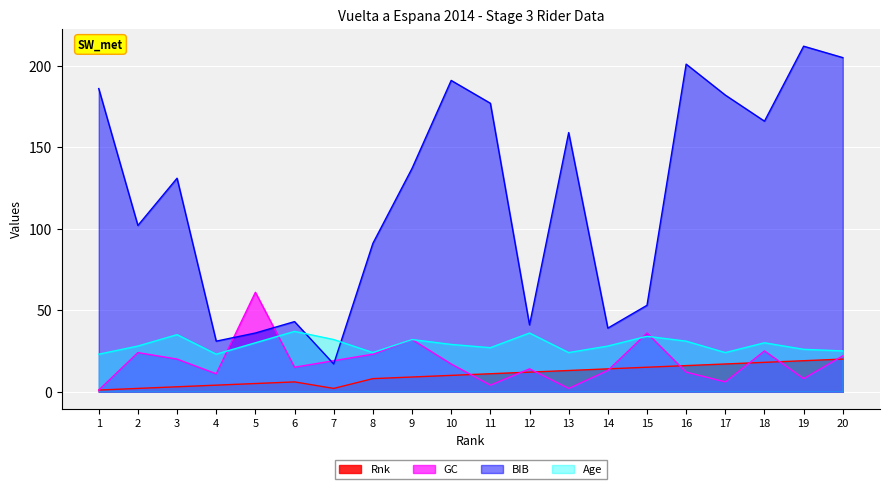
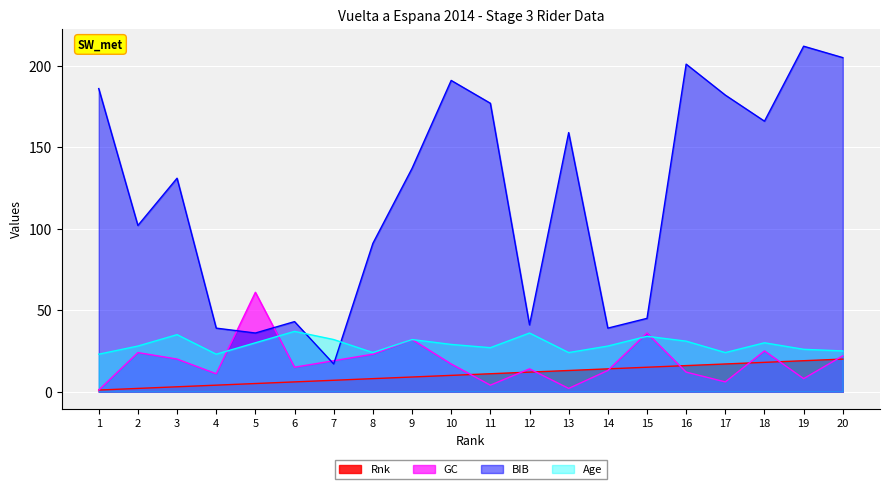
BIB, 4: 31 -> 39
Rnk, 7: 2 -> 7
BIB, 15: 53 -> 45
